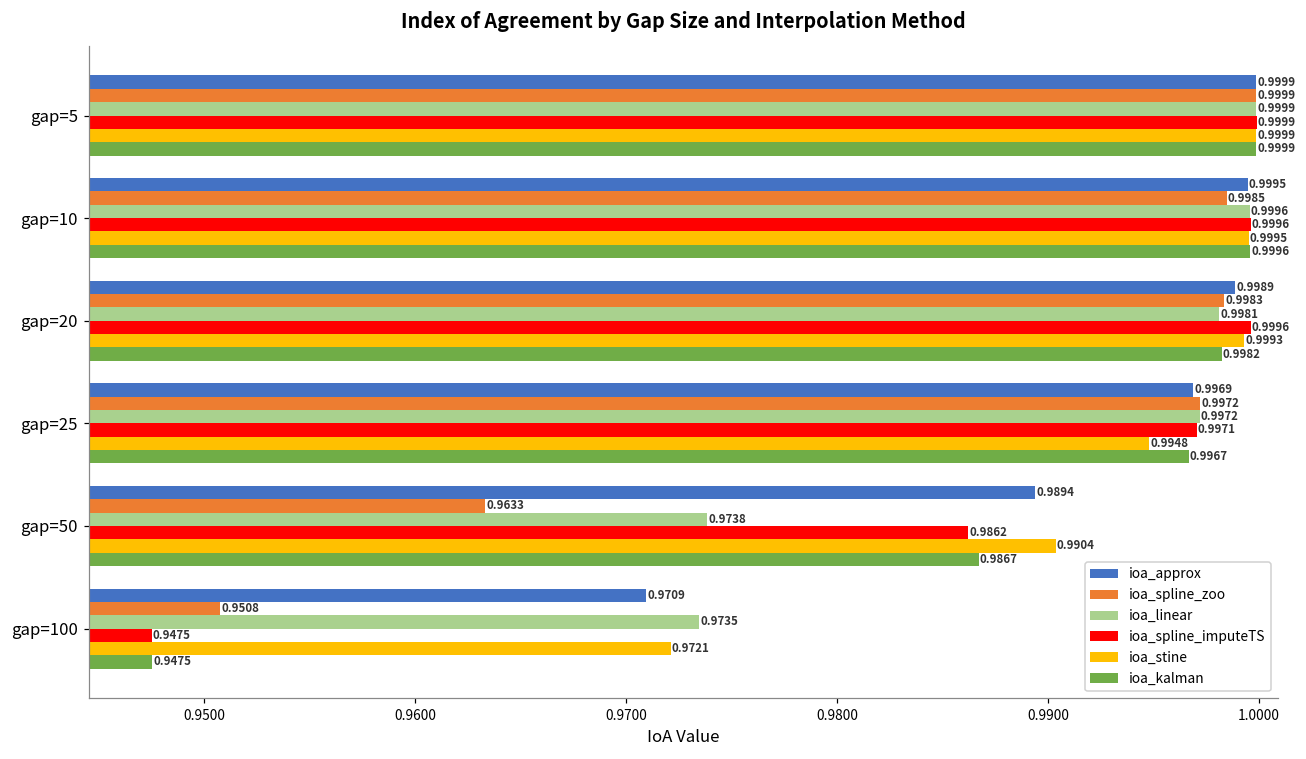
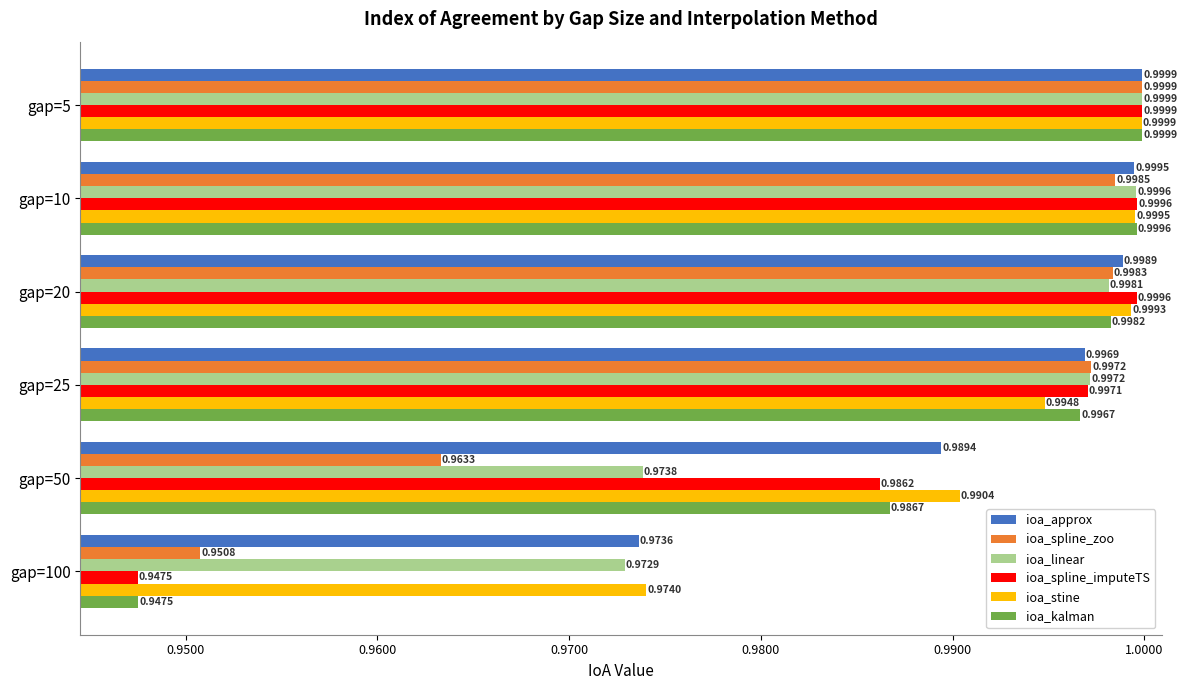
ioa_approx, gap=100: 0.9709 -> 0.9736
ioa_linear, gap=100: 0.9735 -> 0.9729
ioa_stine, gap=100: 0.9721 -> 0.9740
